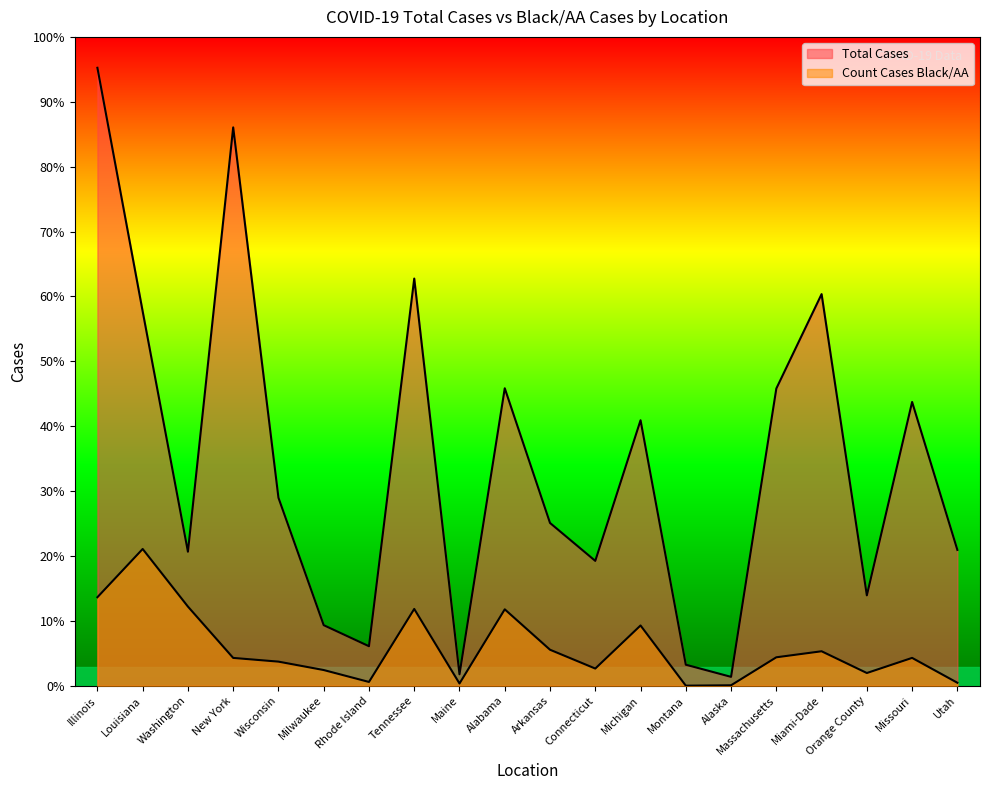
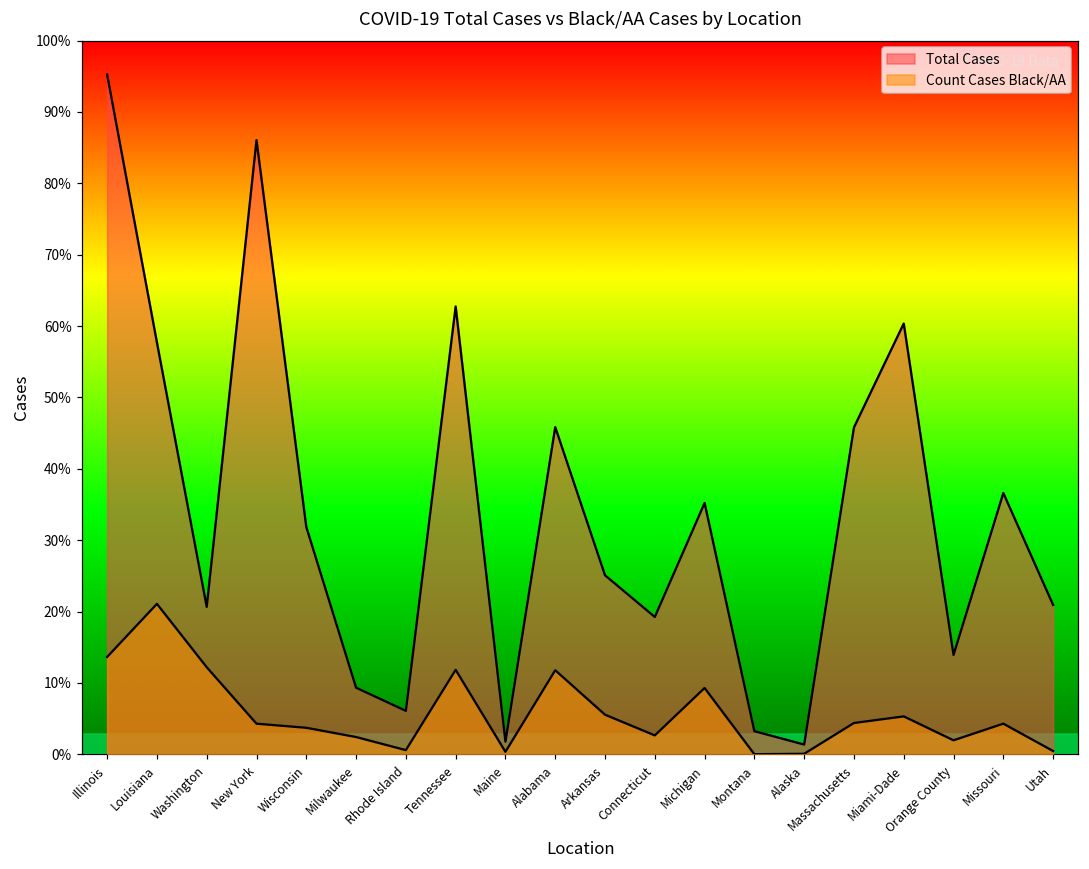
Total Cases, Wisconsin: 29% -> 32%
Total Cases, Michigan: 41% -> 35%
Total Cases, Missouri: 44% -> 37%
